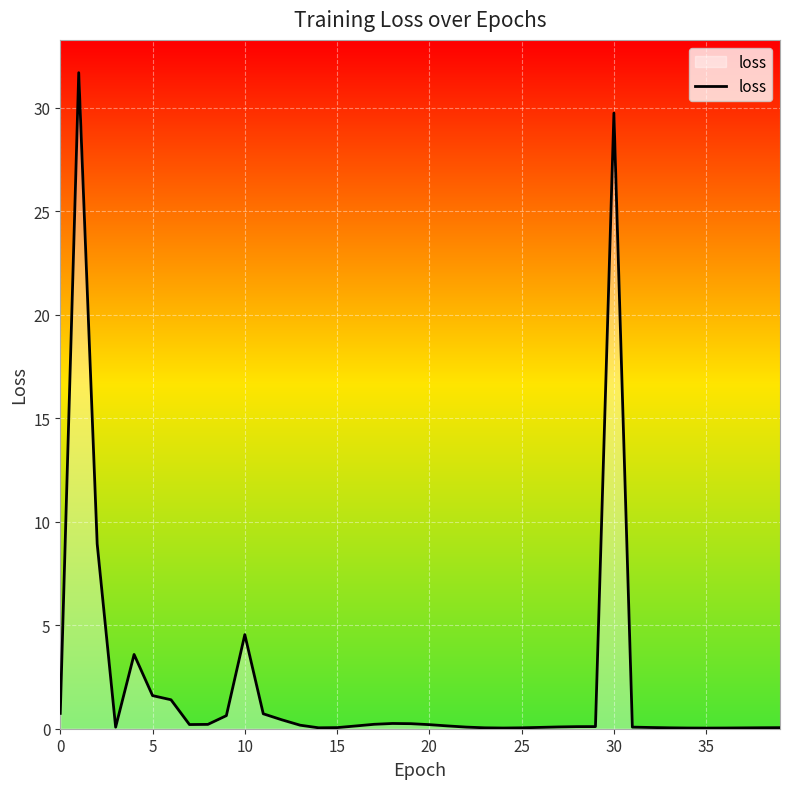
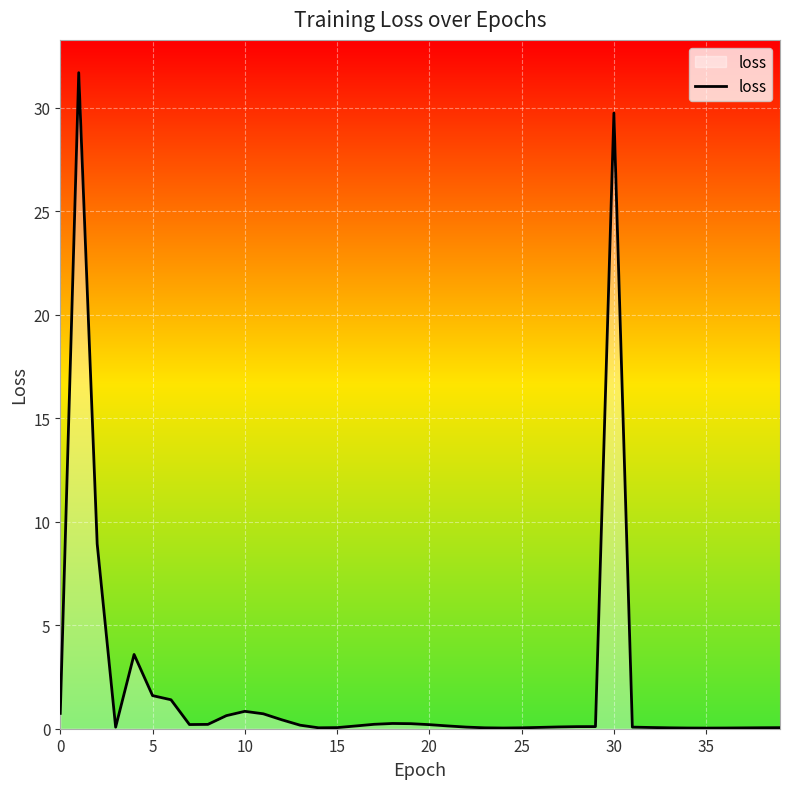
10: 4.5 -> 0.8
